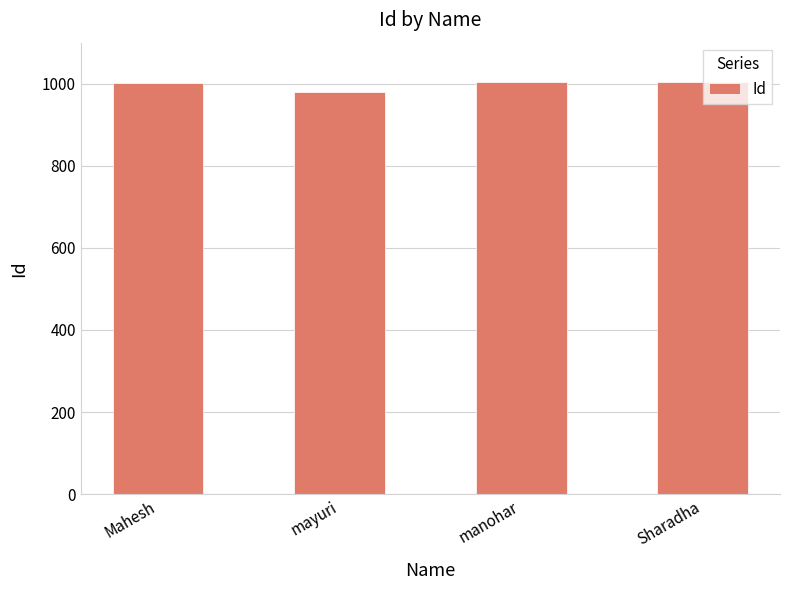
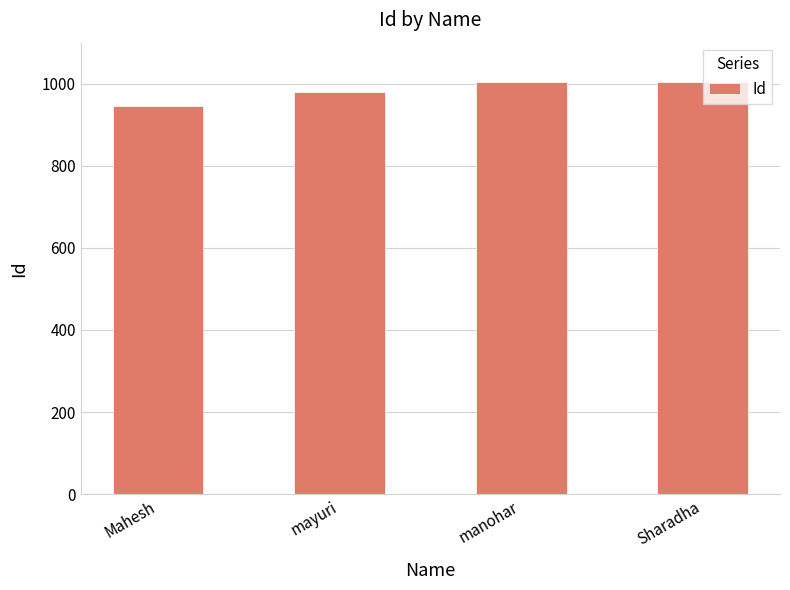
Mahesh: 1000 -> 950
